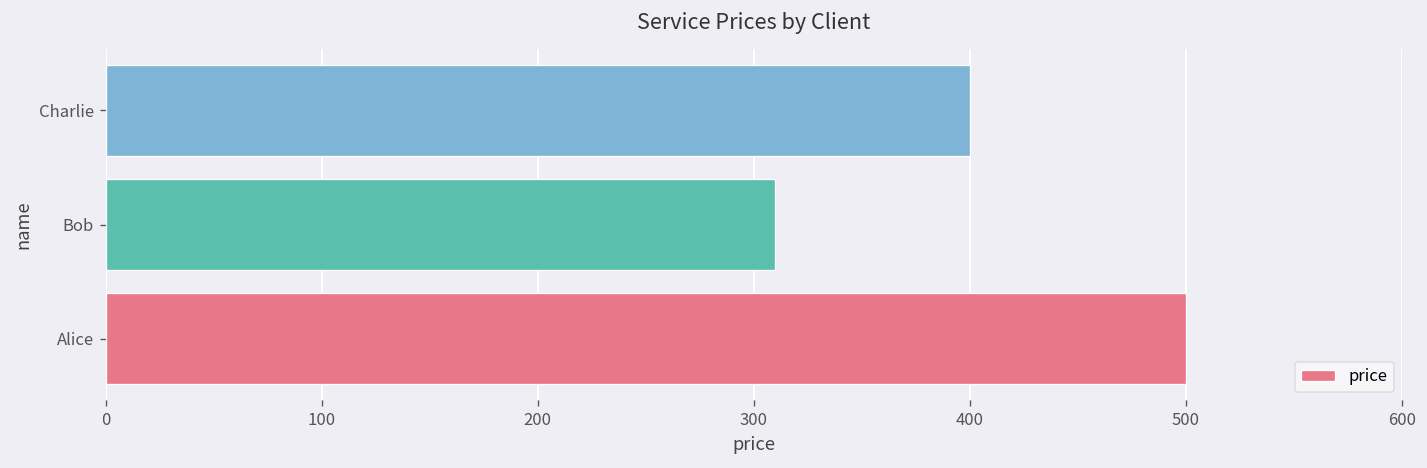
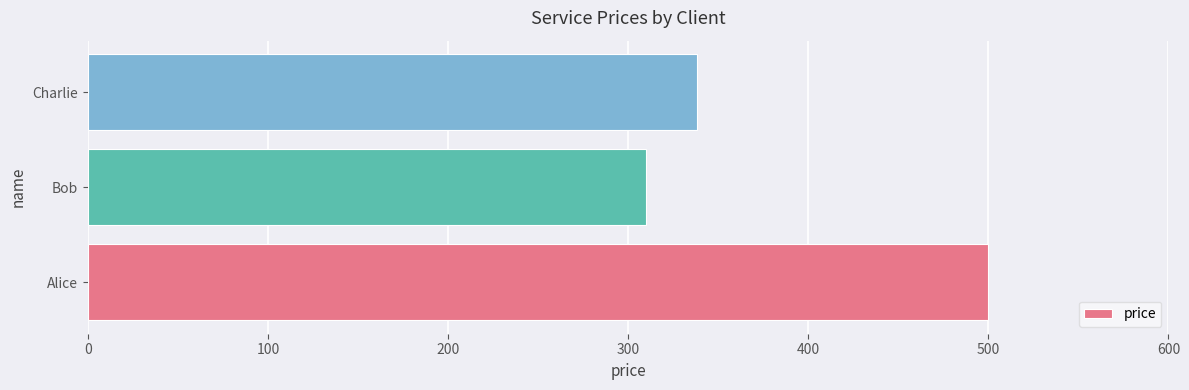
Charlie: 400 -> 338
